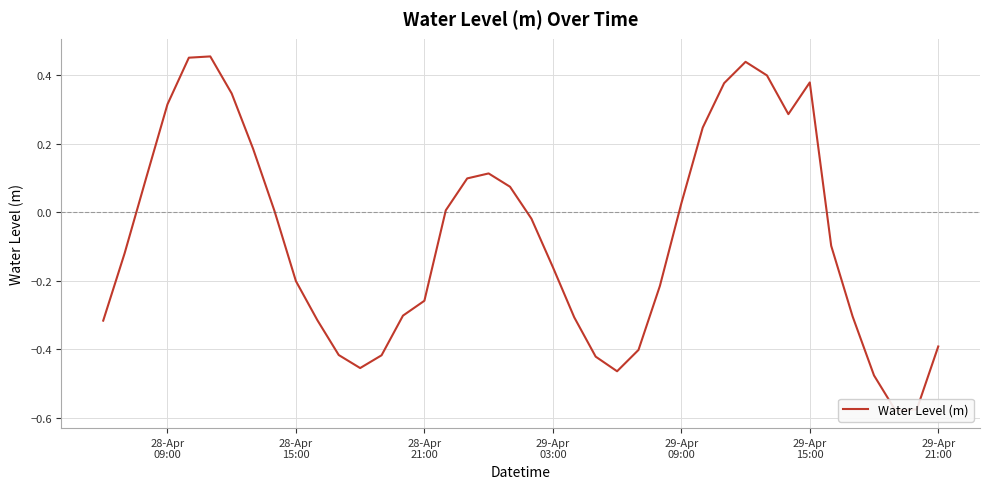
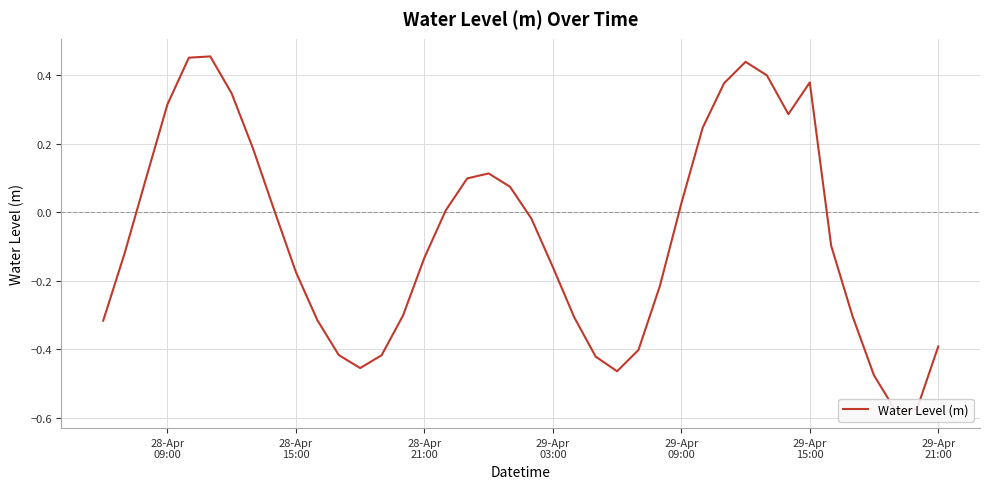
28-Apr 15:00: -0.20 -> -0.17
28-Apr 21:00: -0.26 -> -0.13
